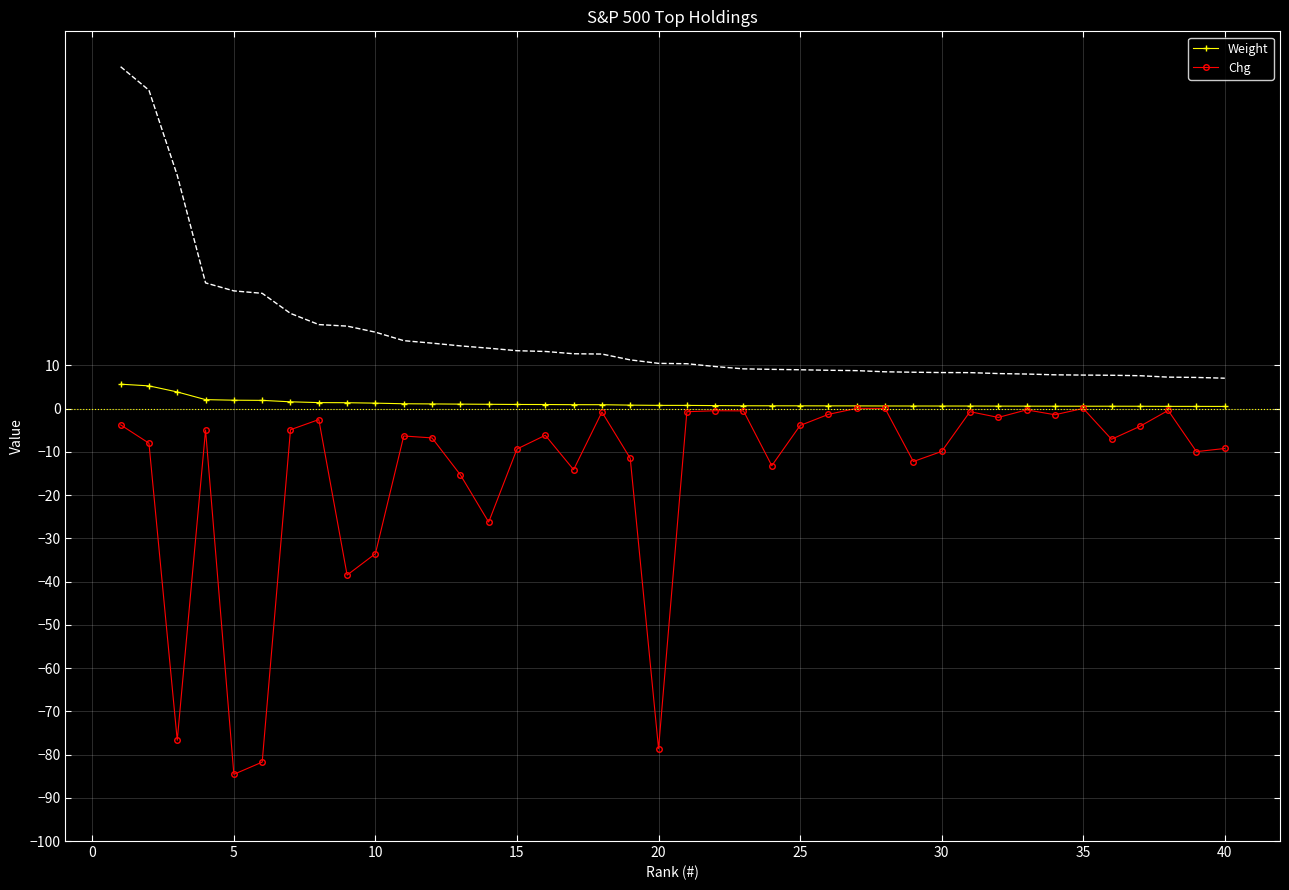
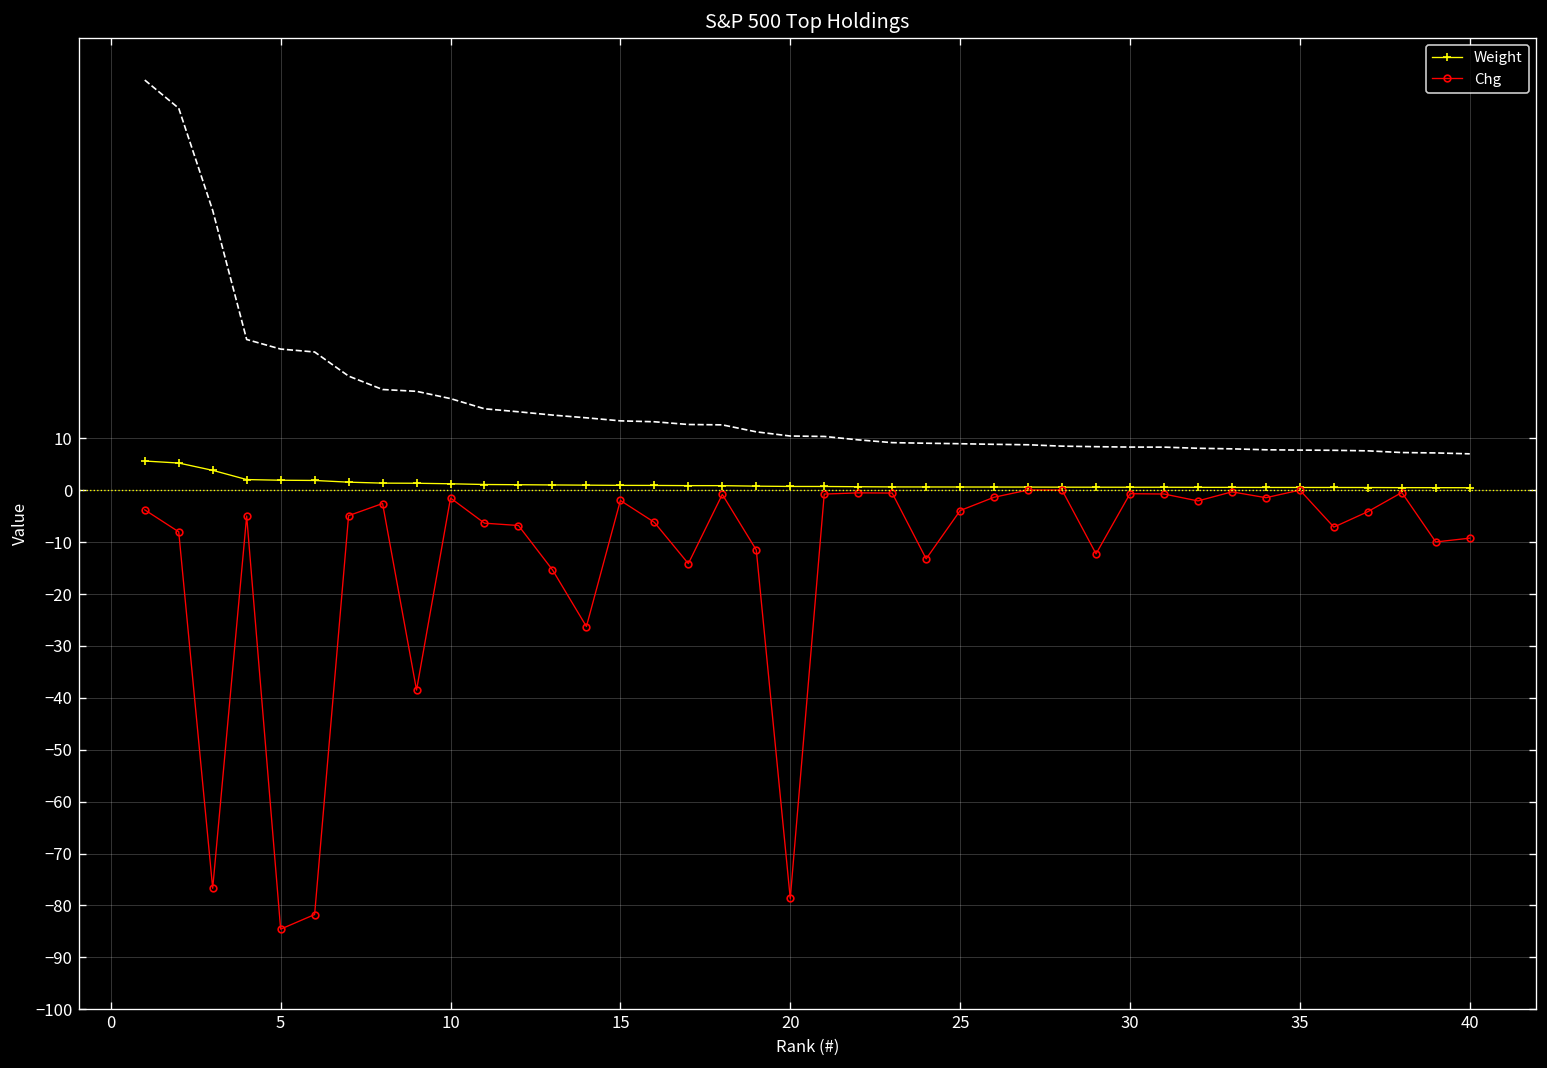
Chg, 10: -34 -> -1
Chg, 15: -9 -> -2
Chg, 30: -10 -> -1
